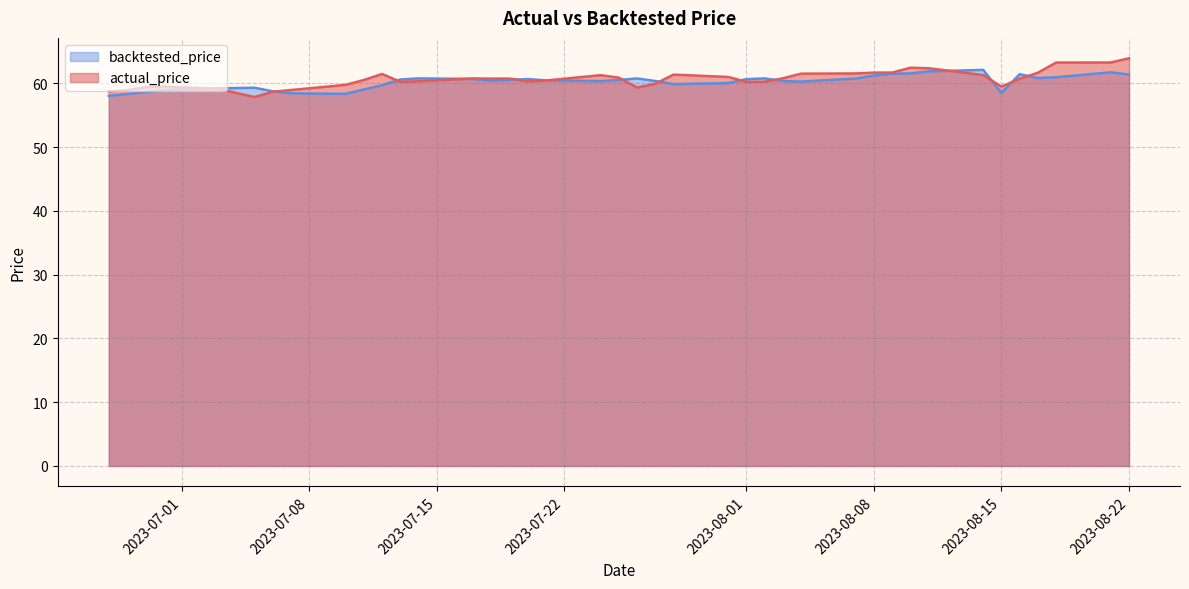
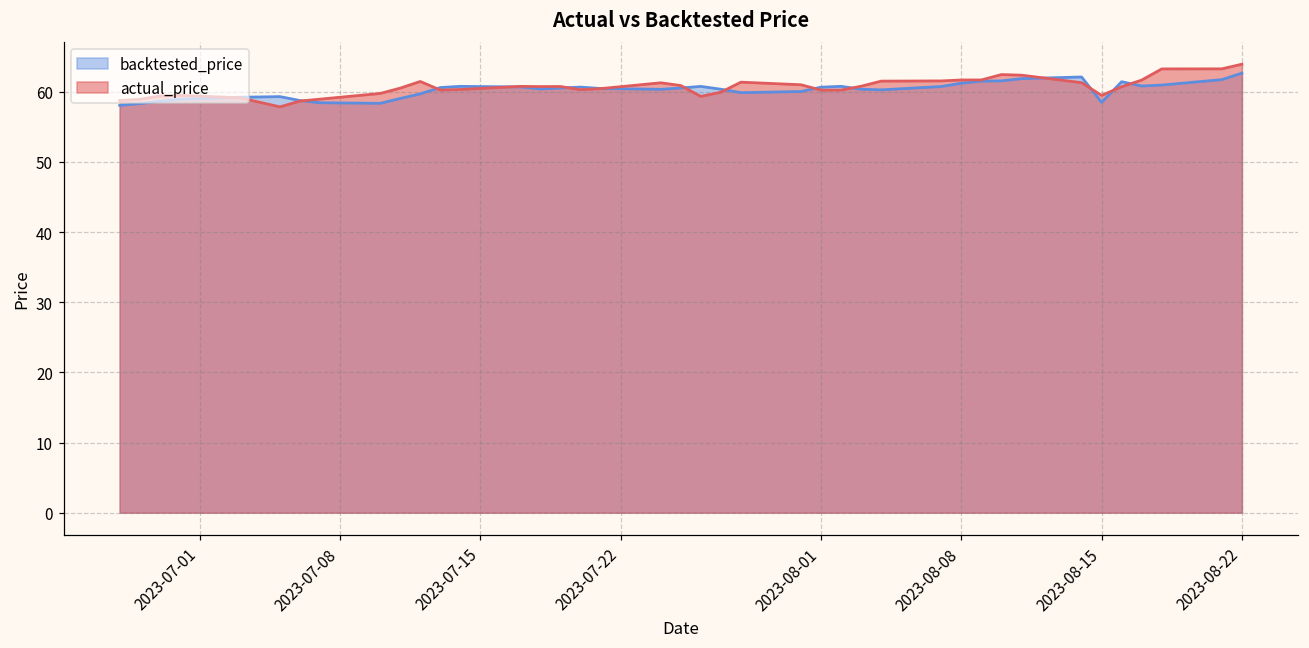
backtested_price, 2023-08-22: 61 -> 63
